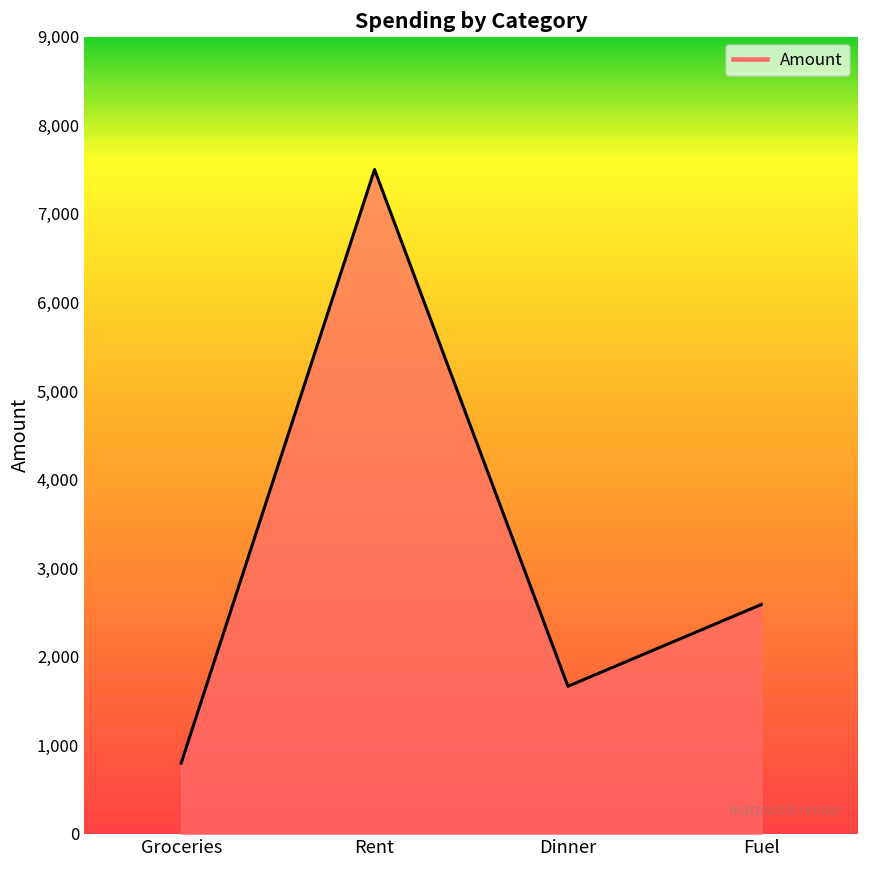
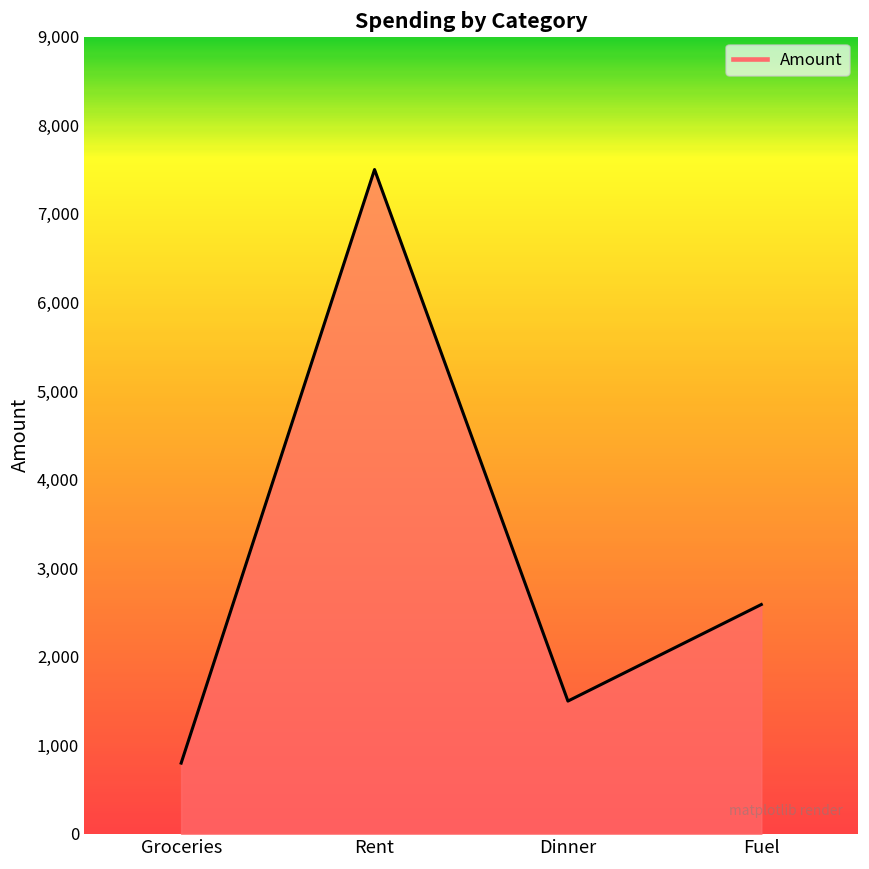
Dinner: 1,700 -> 1,500
